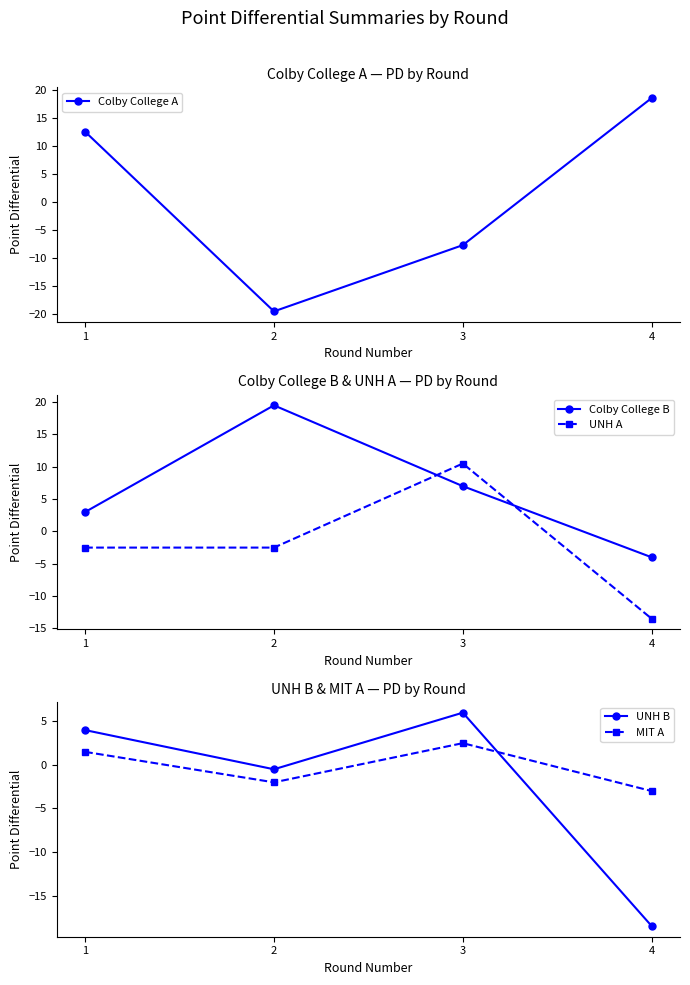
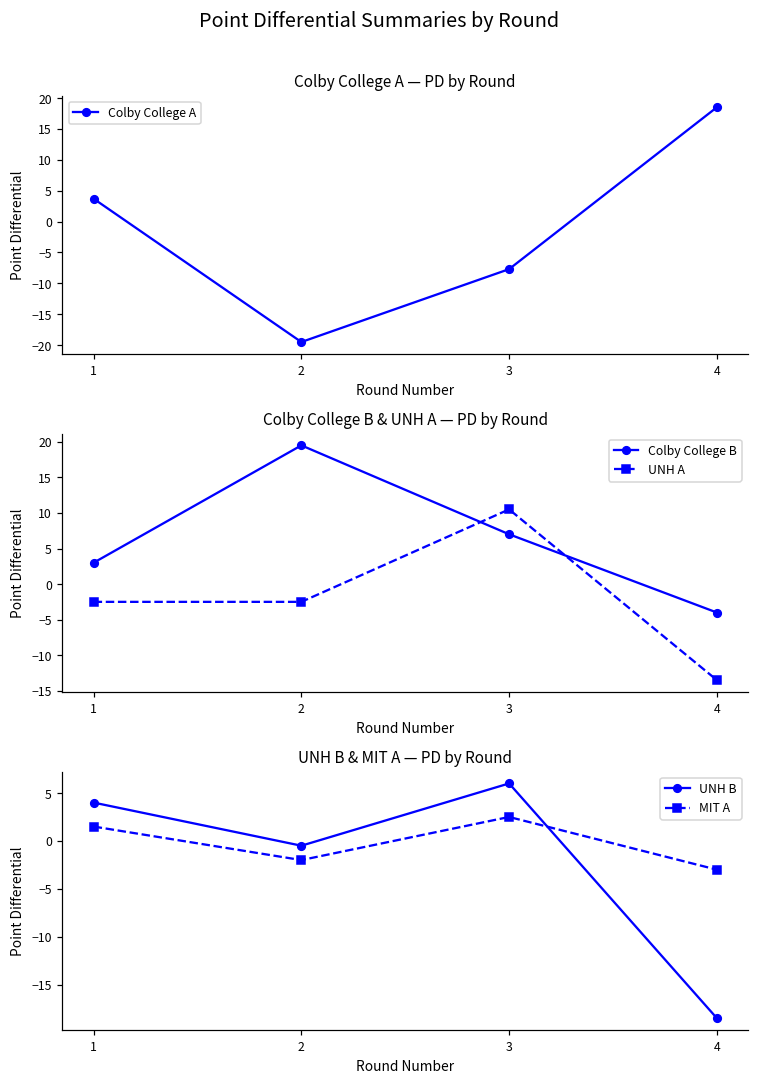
Colby College A — PD by Round, 1: 13 -> 4
